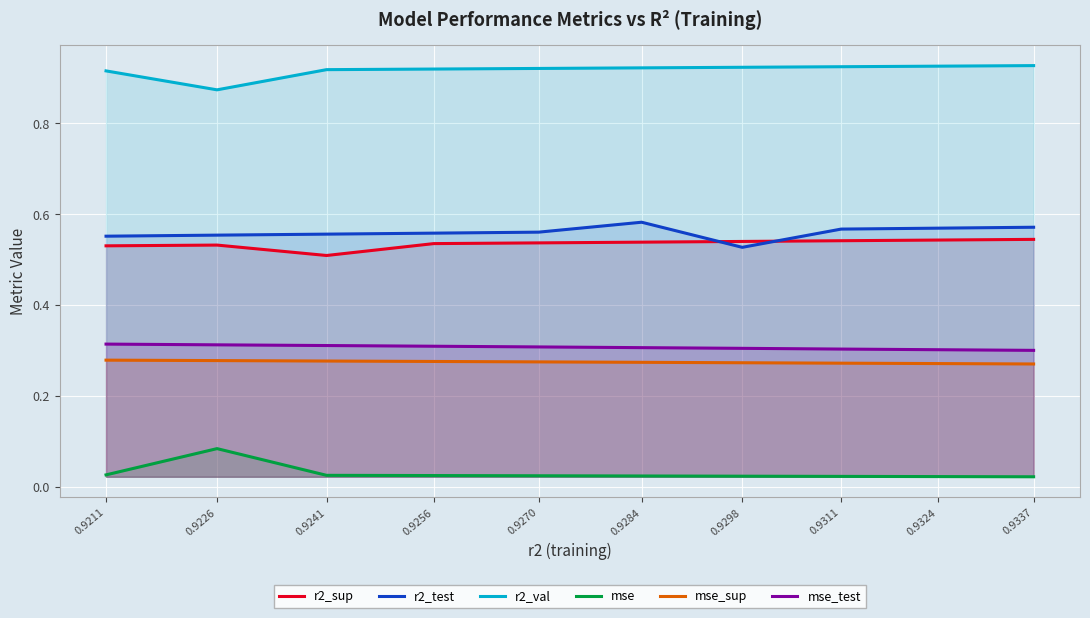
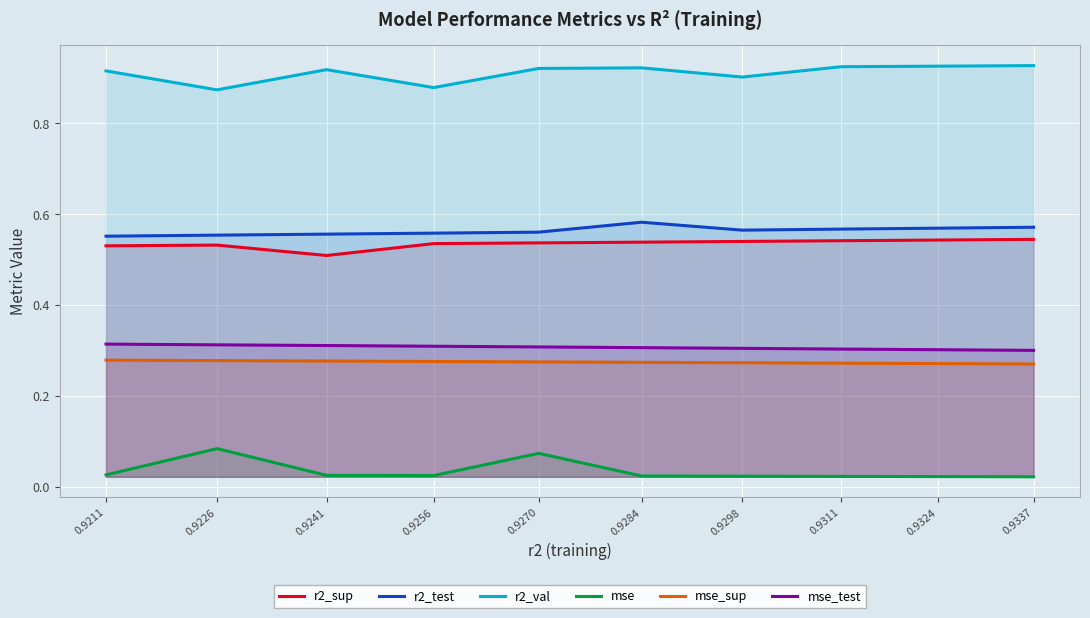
r2_val, 0.9256: 0.92 -> 0.88
mse, 0.9270: 0.02 -> 0.07
r2_test, 0.9298: 0.53 -> 0.56
r2_val, 0.9298: 0.92 -> 0.90
